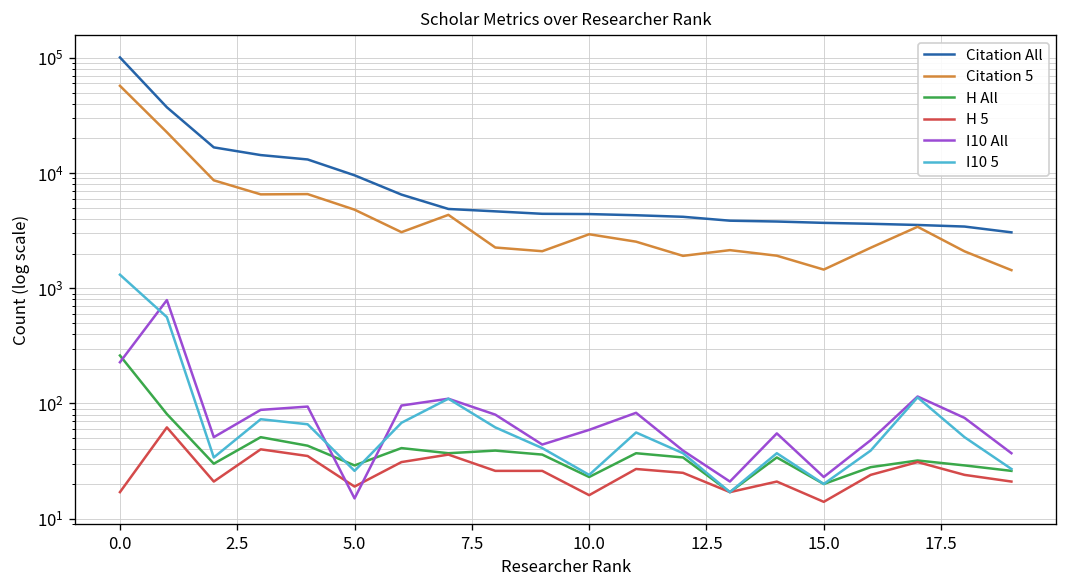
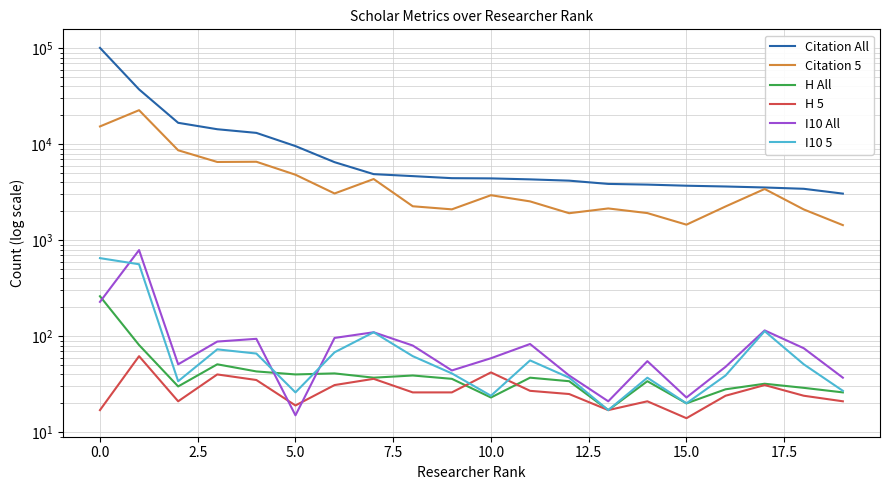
Citation 5, 0.0: 60000 -> 15000
I10 5, 0.0: 1300 -> 700
H All, 5.0: 29 -> 40
H 5, 10.0: 16 -> 40
